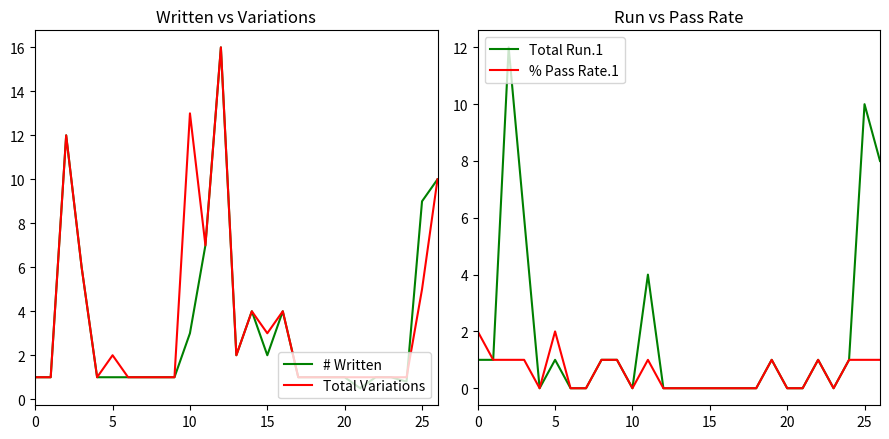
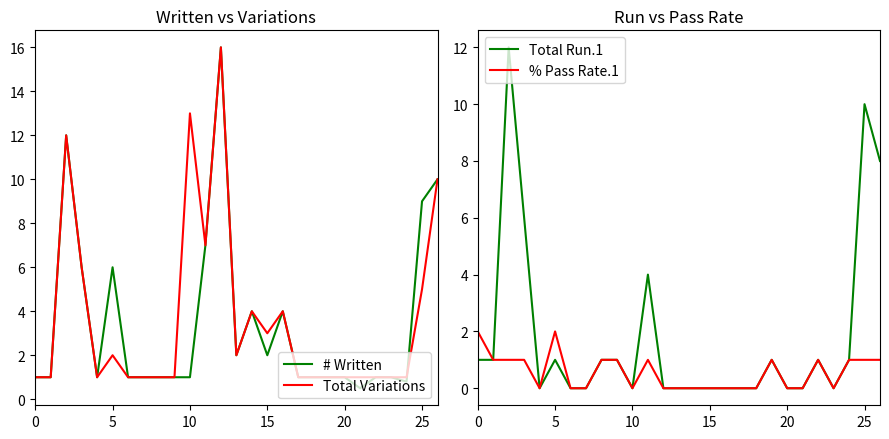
Written vs Variations, # Written, 5: 1 -> 6
Written vs Variations, # Written, 10: 3 -> 1
